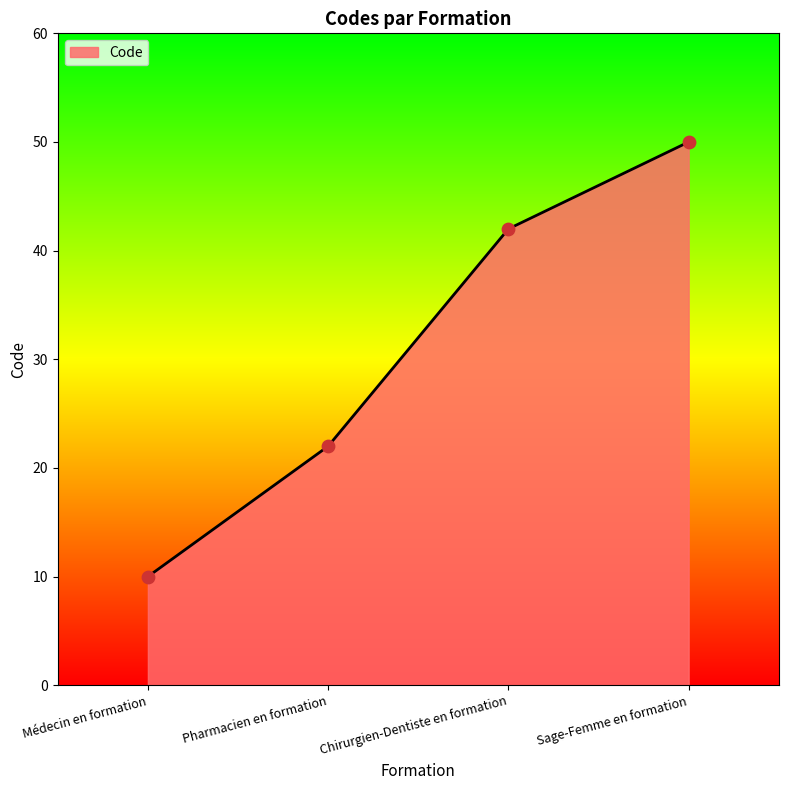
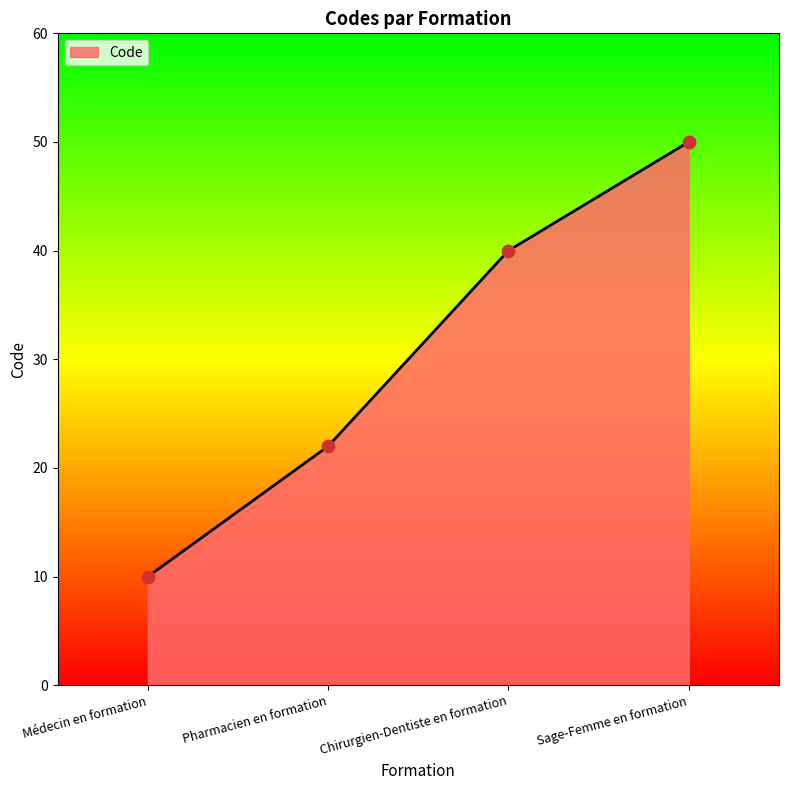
Chirurgien-Dentiste en formation: 42 -> 40
